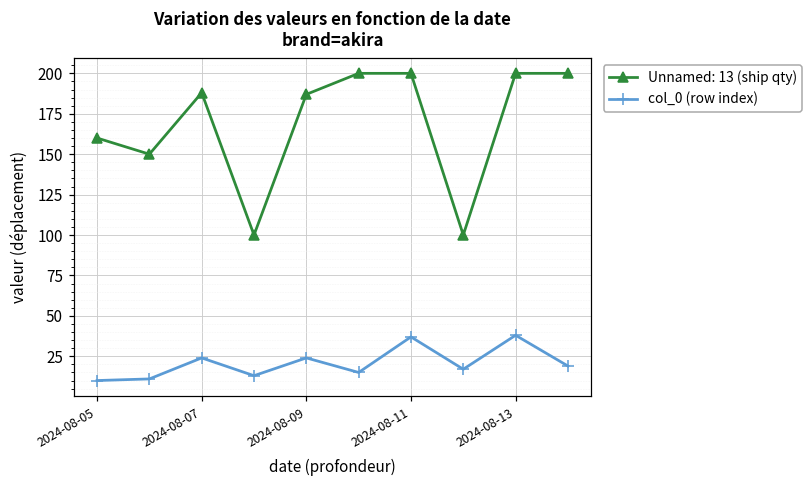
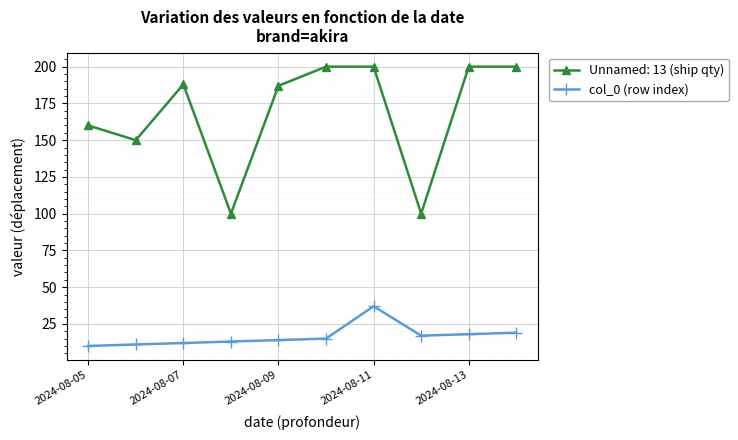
col_0 (row index), 2024-08-07: 24 -> 12
col_0 (row index), 2024-08-09: 24 -> 14
col_0 (row index), 2024-08-13: 38 -> 18
